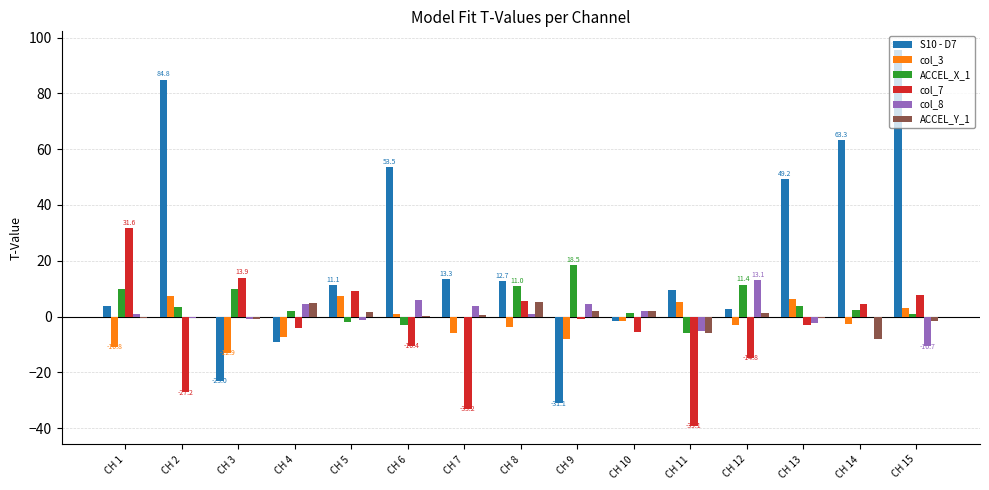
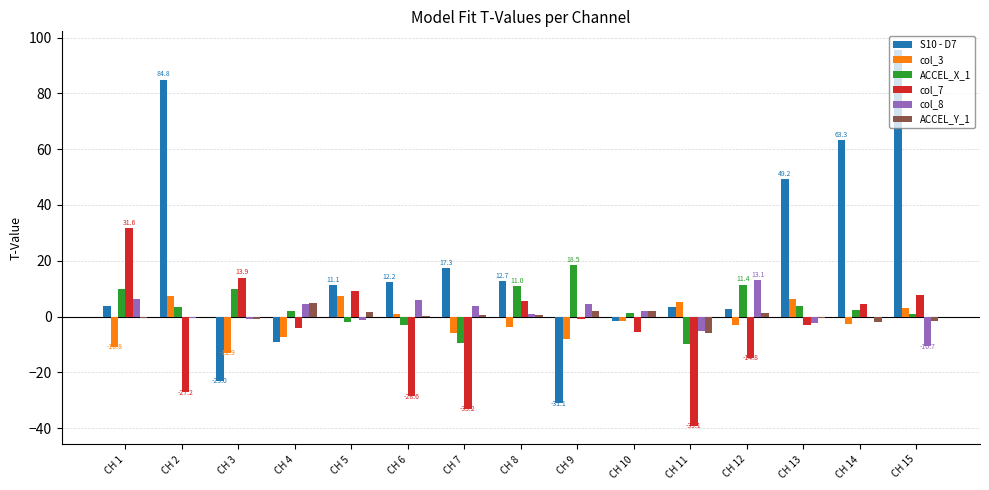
col_8, CH 1: 1 -> 6
S10 - D7, CH 6: 53.5 -> 12.2
col_7, CH 6: -10.4 -> -28.6
S10 - D7, CH 7: 13.3 -> 17.3
ACCEL_X_1, CH 7: 0 -> -9
ACCEL_Y_1, CH 8: 5 -> 0
S10 - D7, CH 11: 9 -> 3
ACCEL_X_1, CH 11: -6 -> -10
ACCEL_Y_1, CH 14: -8 -> -2
